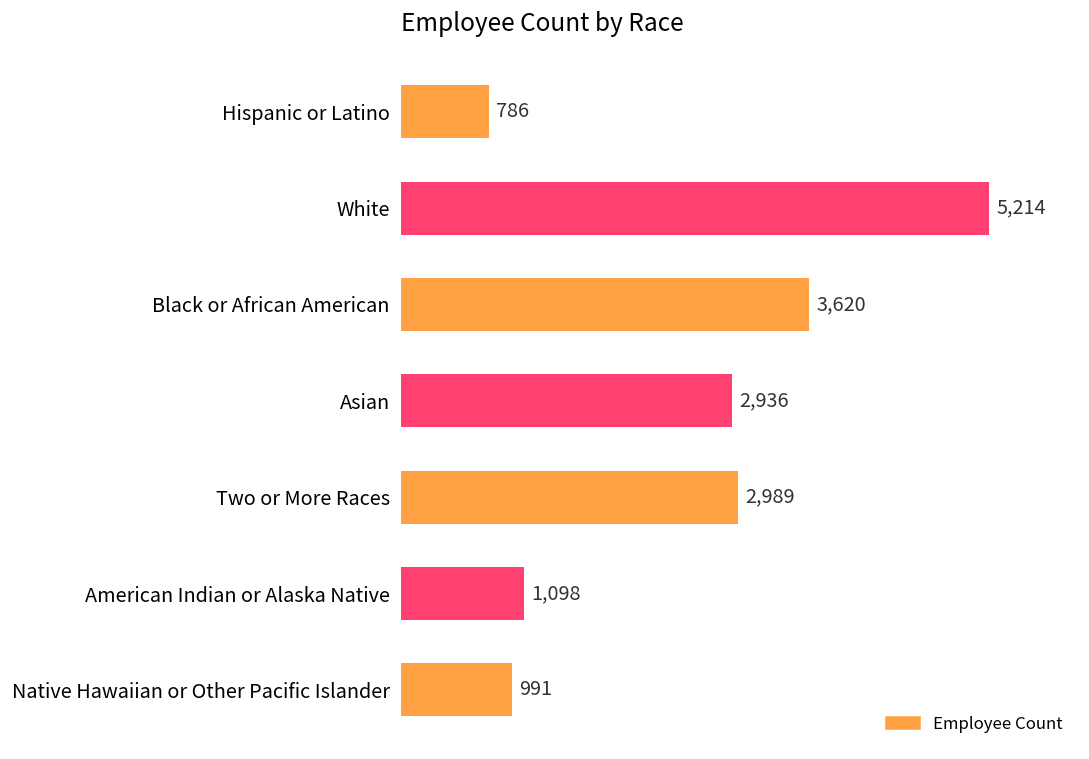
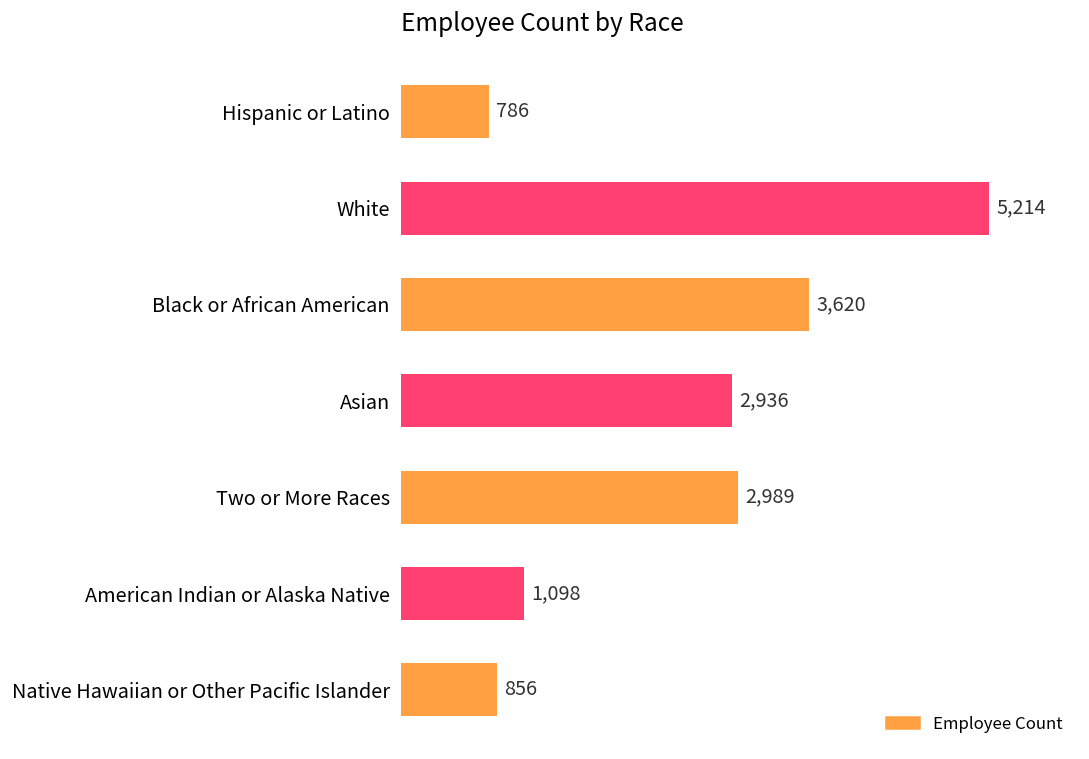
Native Hawaiian or Other Pacific Islander: 991 -> 856
